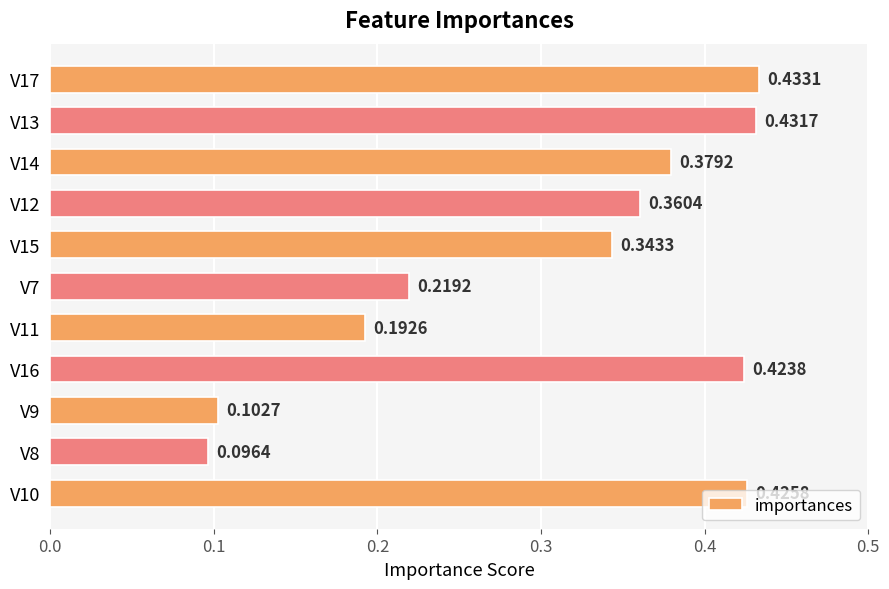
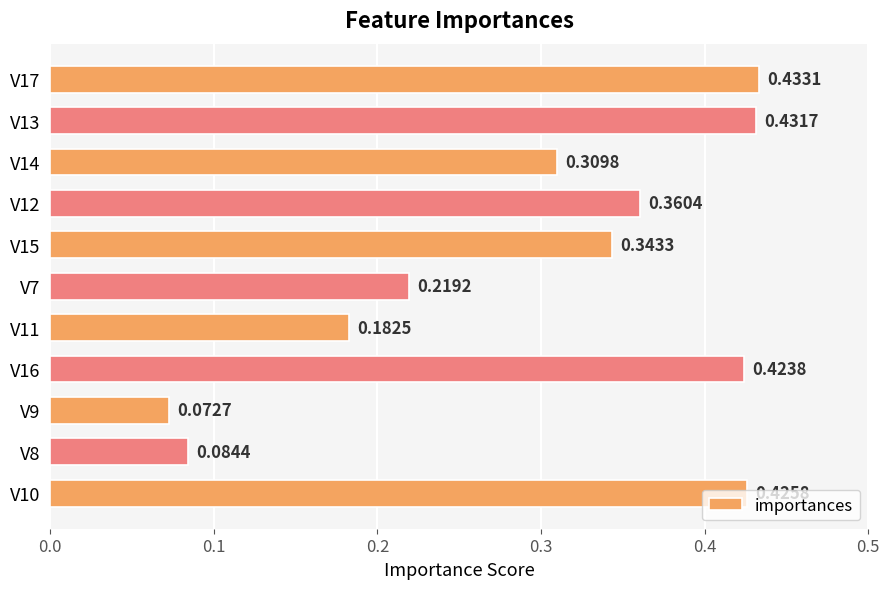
V14: 0.3792 -> 0.3098
V11: 0.1926 -> 0.1825
V9: 0.1027 -> 0.0727
V8: 0.0964 -> 0.0844
